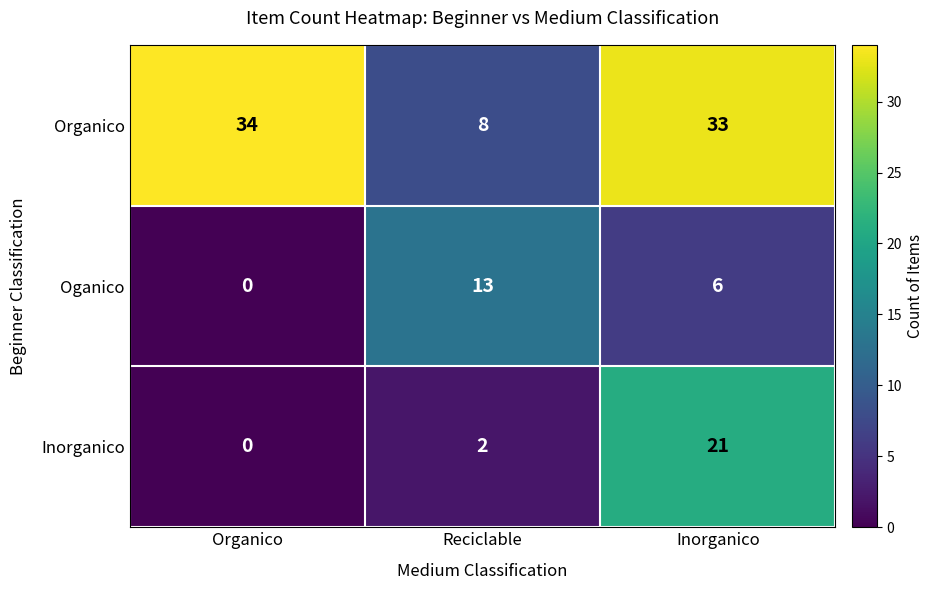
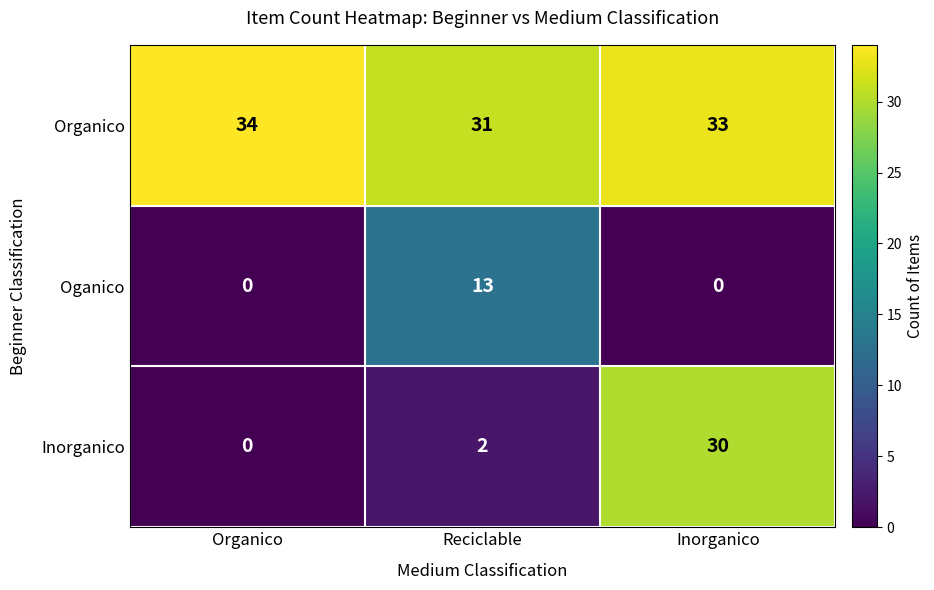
Organico, Reciclable: 8 -> 31
Oganico, Inorganico: 6 -> 0
Inorganico, Inorganico: 21 -> 30
